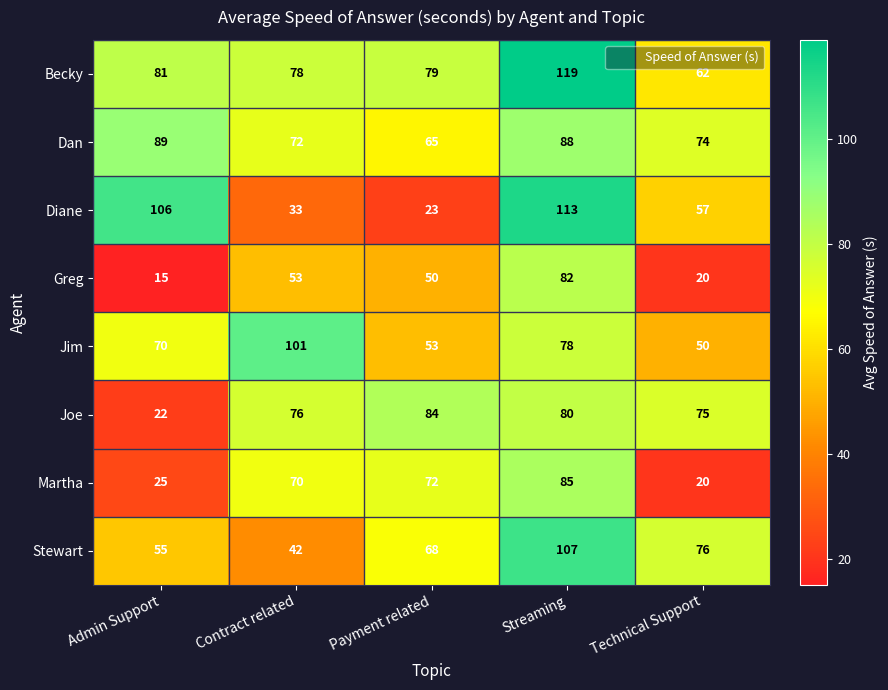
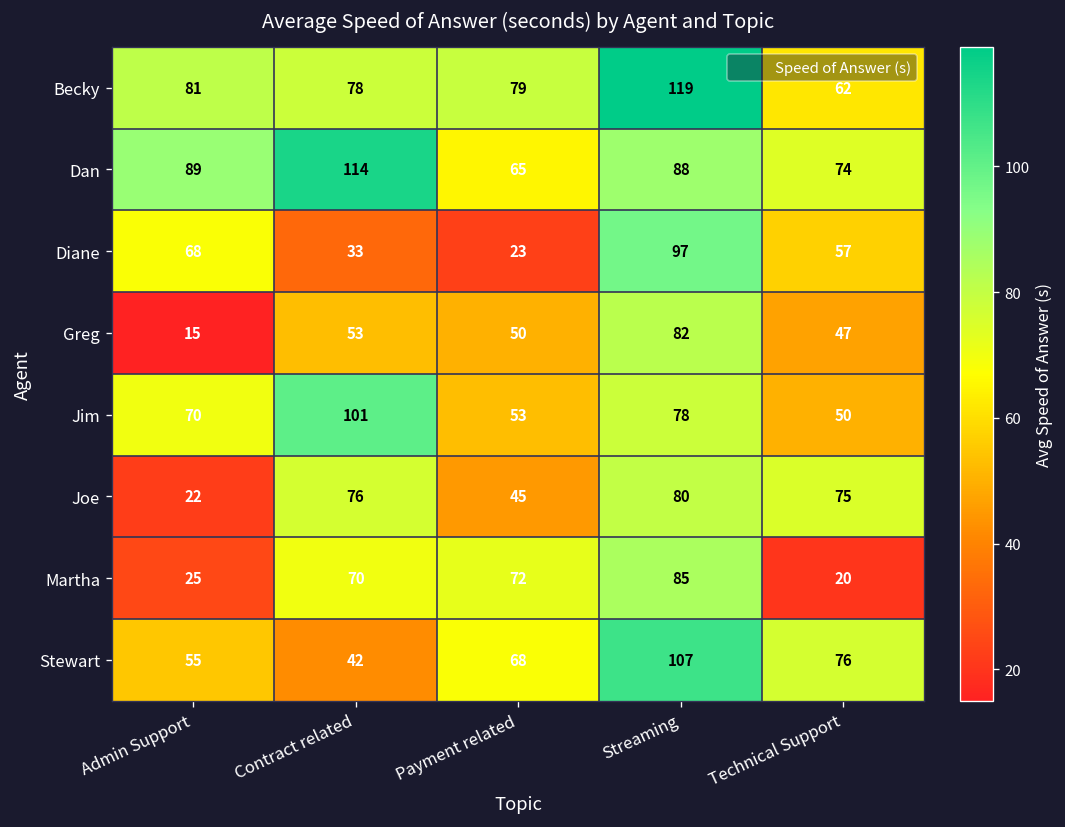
Dan, Contract related: 72 -> 114
Diane, Admin Support: 106 -> 68
Diane, Streaming: 113 -> 97
Greg, Technical Support: 20 -> 47
Joe, Payment related: 84 -> 45
